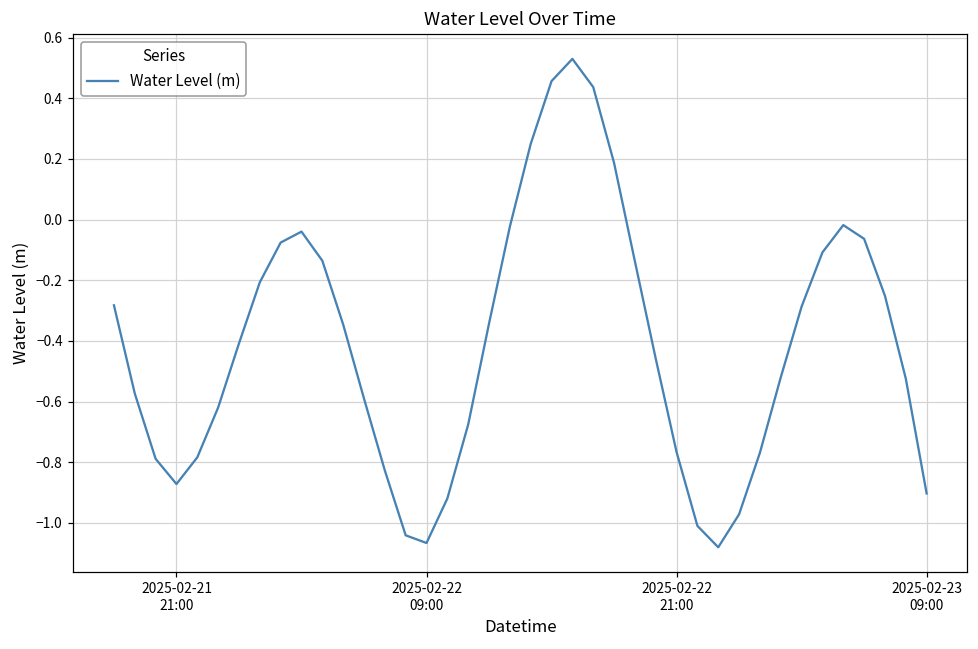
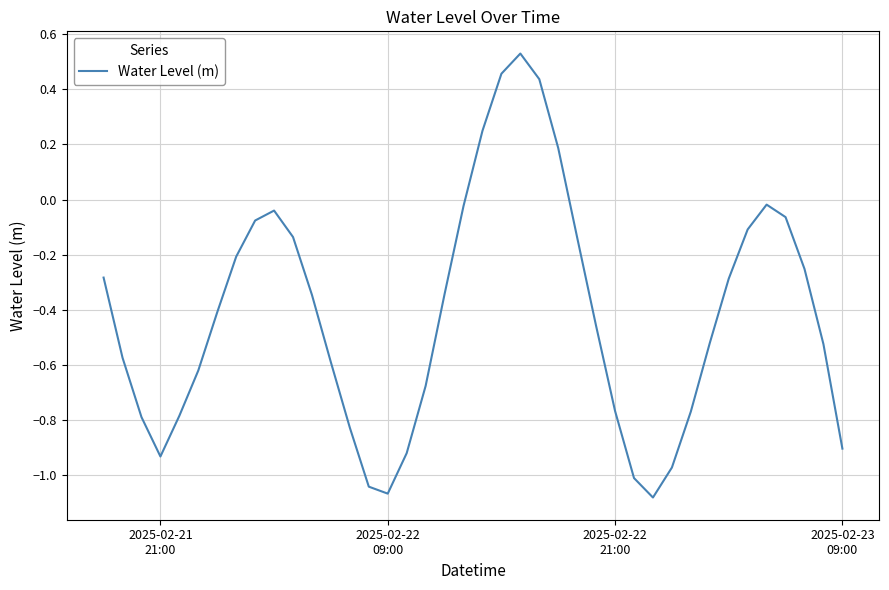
2025-02-21 21:00: -0.87 -> -0.93
